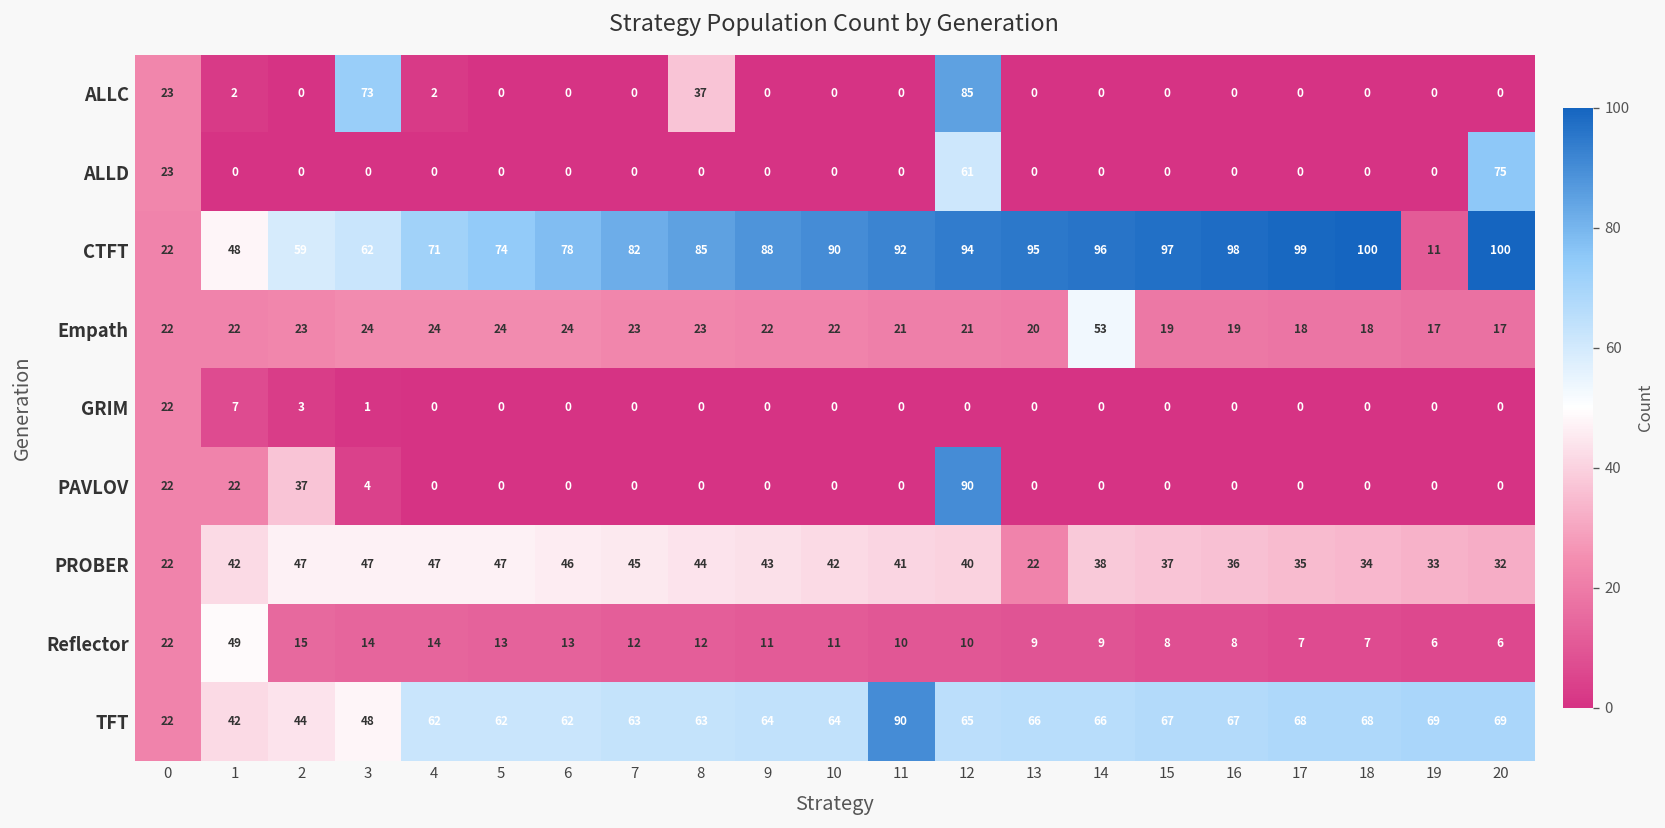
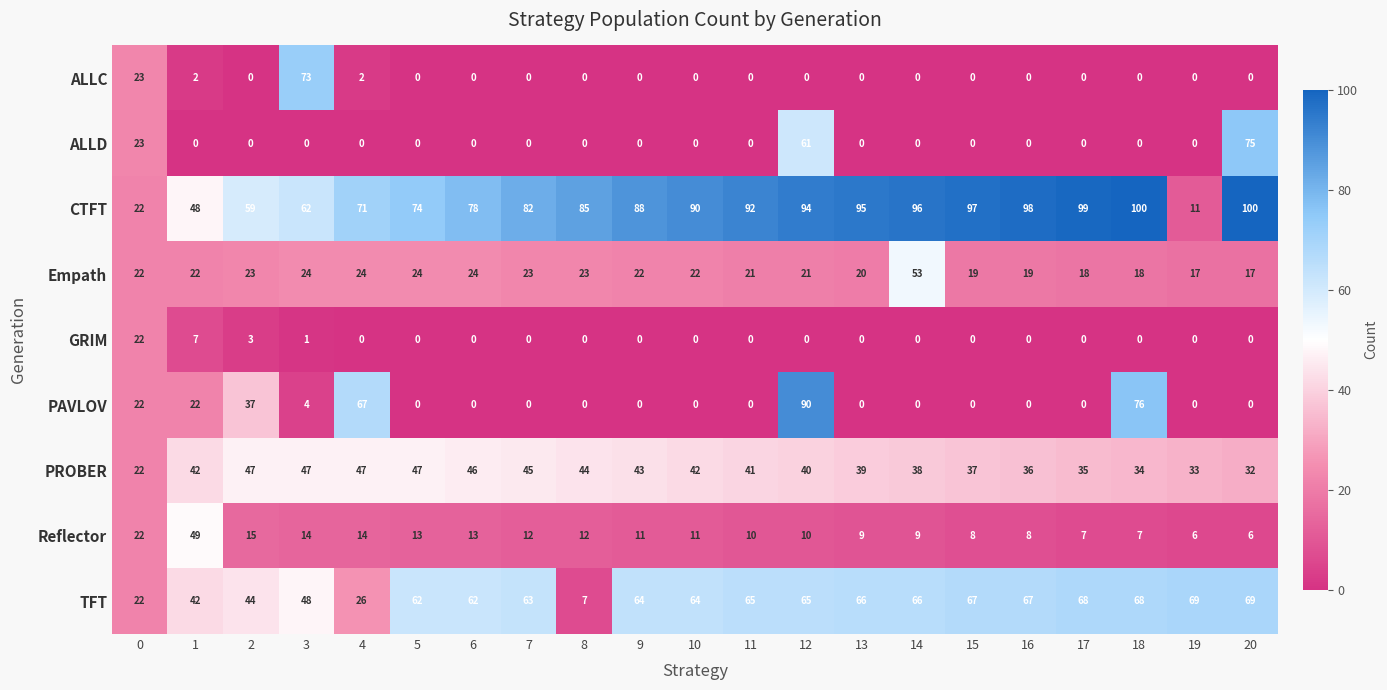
ALLC, 8: 37 -> 0
ALLC, 12: 85 -> 0
PAVLOV, 4: 0 -> 67
PAVLOV, 18: 0 -> 76
PROBER, 13: 22 -> 39
TFT, 4: 62 -> 26
TFT, 8: 63 -> 7
TFT, 11: 90 -> 65
